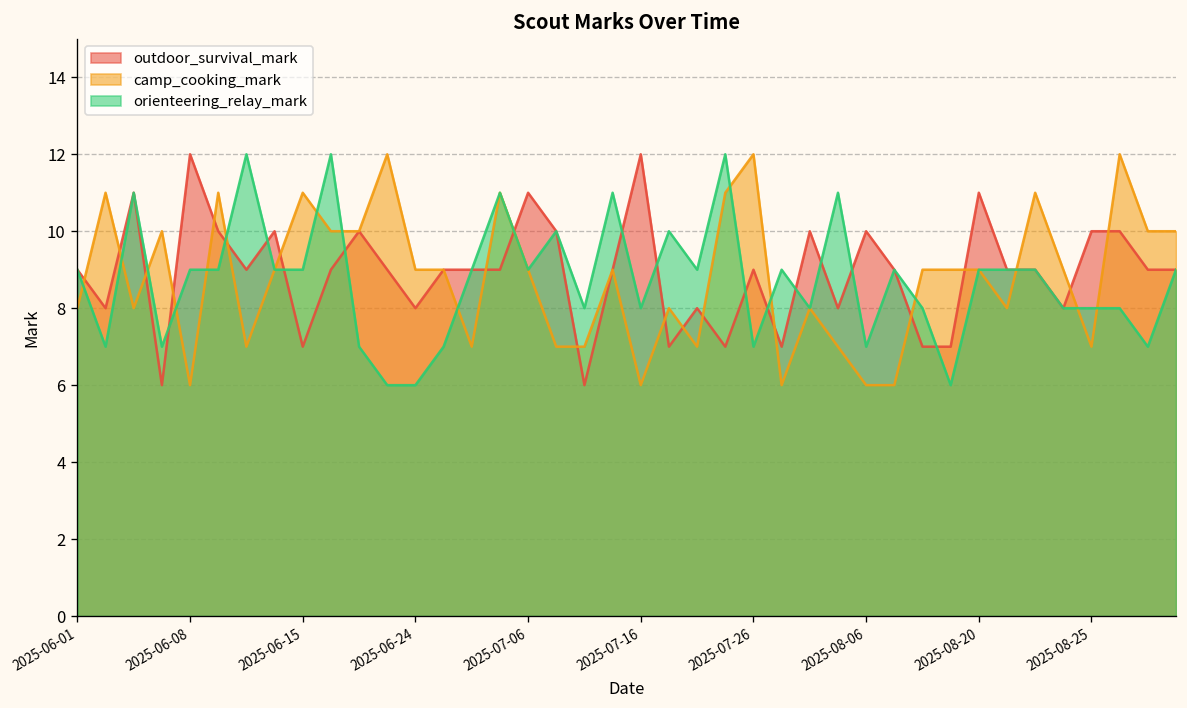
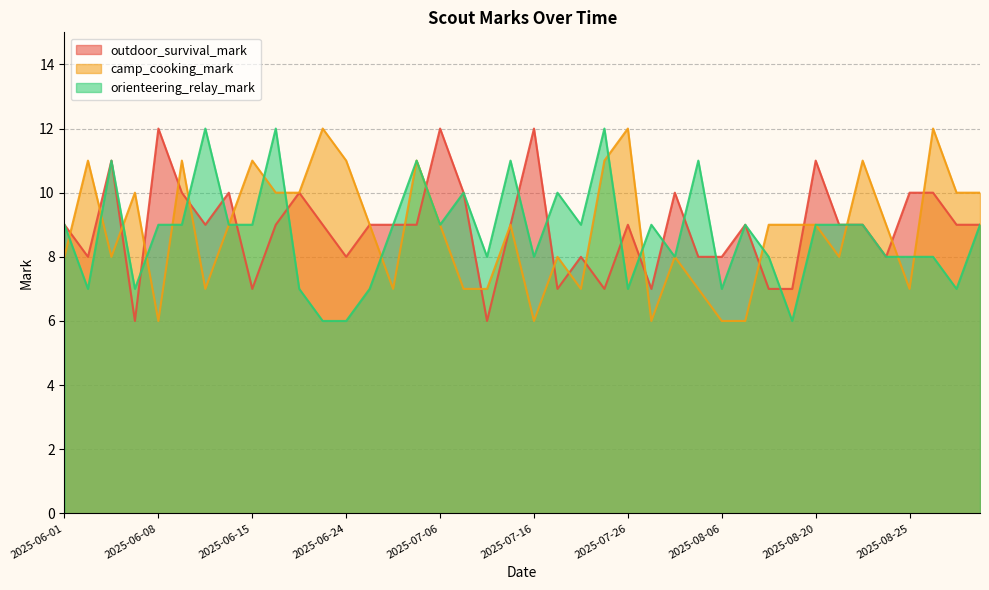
camp_cooking_mark, 2025-06-24: 9 -> 11
outdoor_survival_mark, 2025-07-06: 11 -> 12
outdoor_survival_mark, 2025-08-06: 10 -> 8
